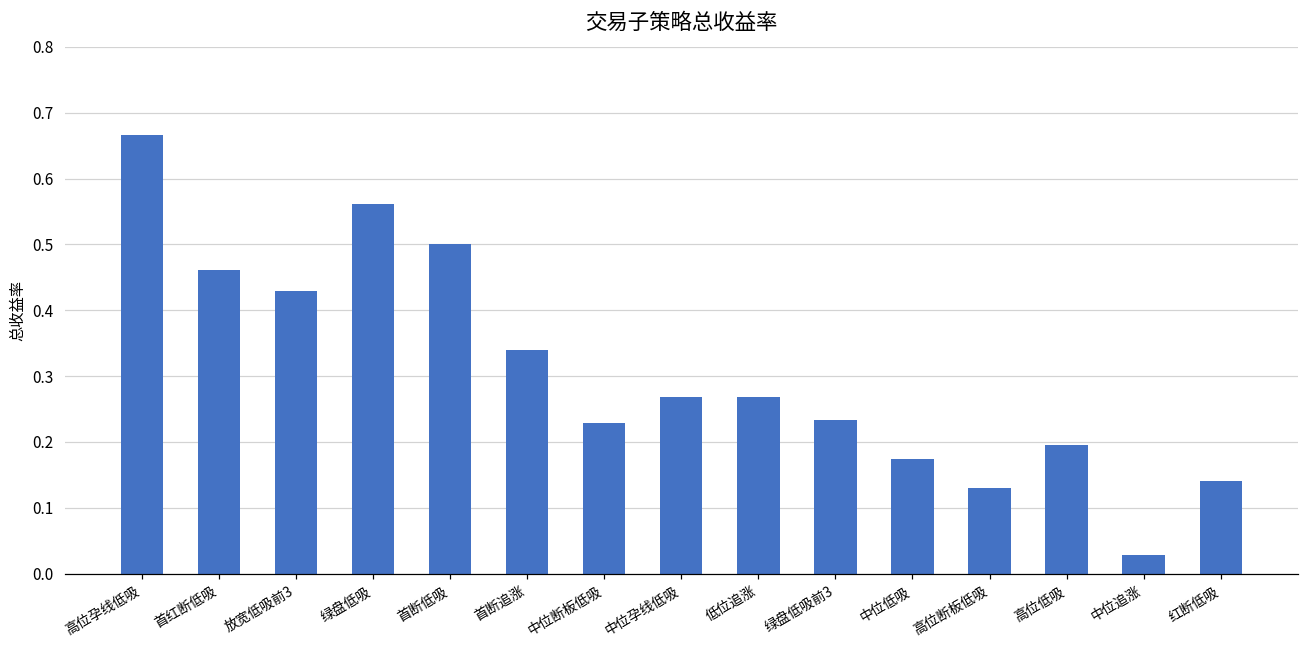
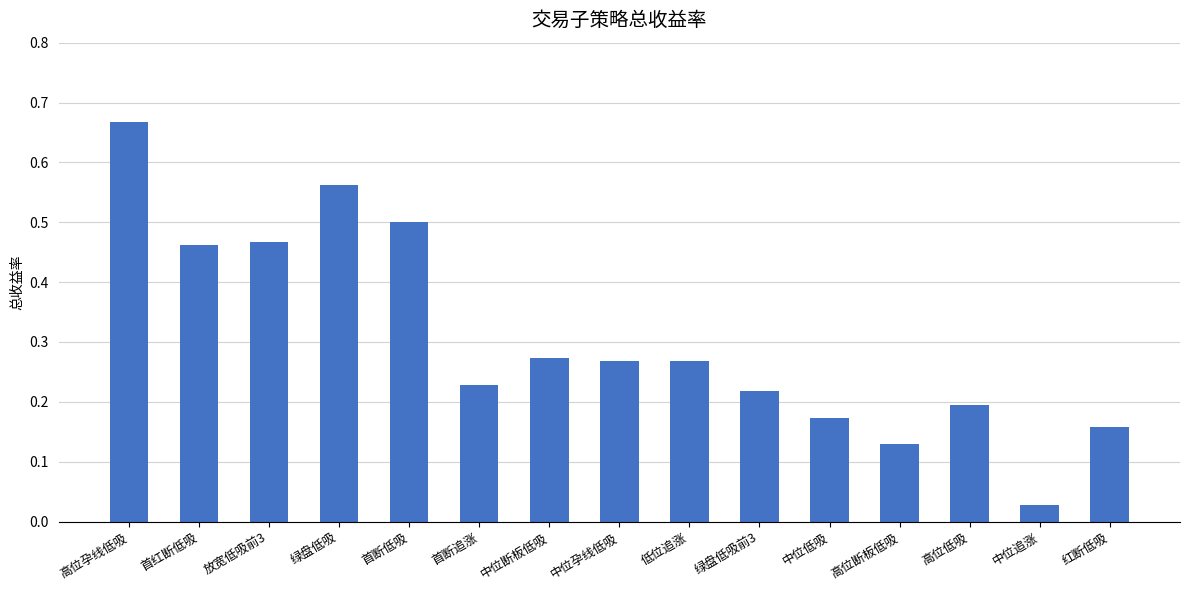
放宽低吸前3: 0.43 -> 0.47
首断追涨: 0.34 -> 0.23
中位断板低吸: 0.23 -> 0.27
绿盘低吸前3: 0.23 -> 0.22
红断低吸: 0.14 -> 0.16
